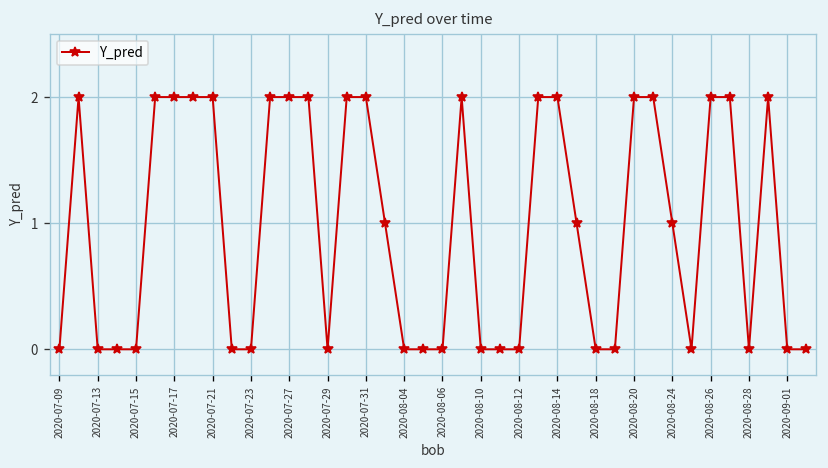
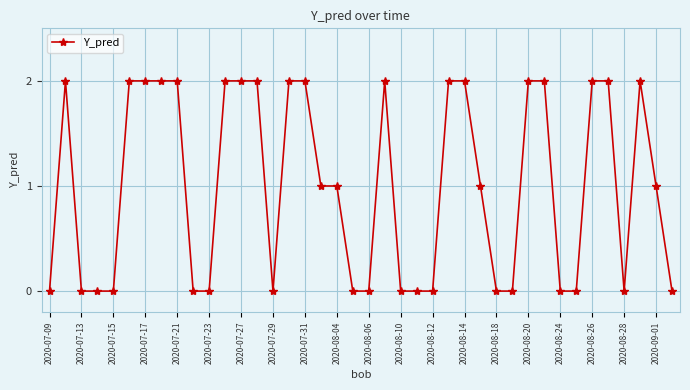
2020-08-04: 0 -> 1
2020-08-24: 1 -> 0
2020-09-01: 0 -> 1
